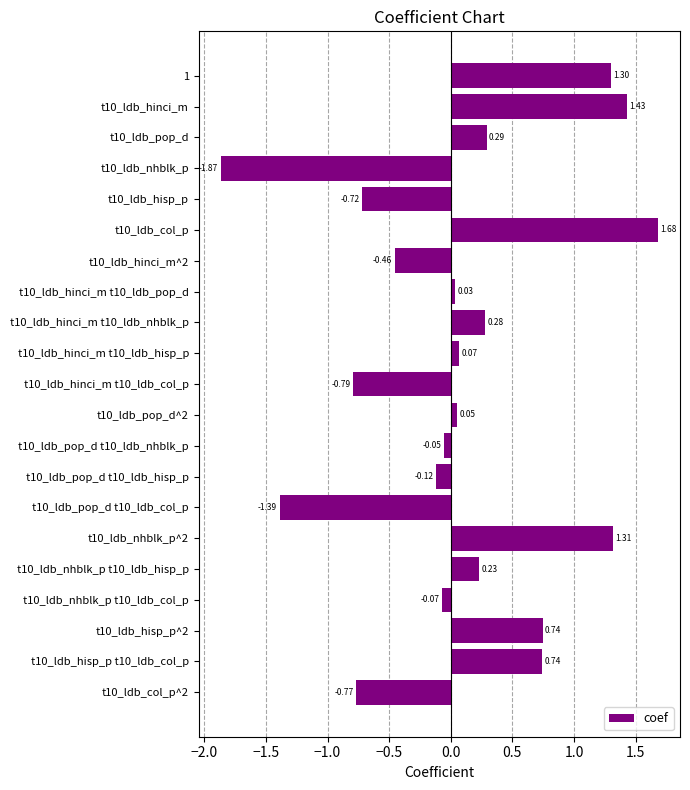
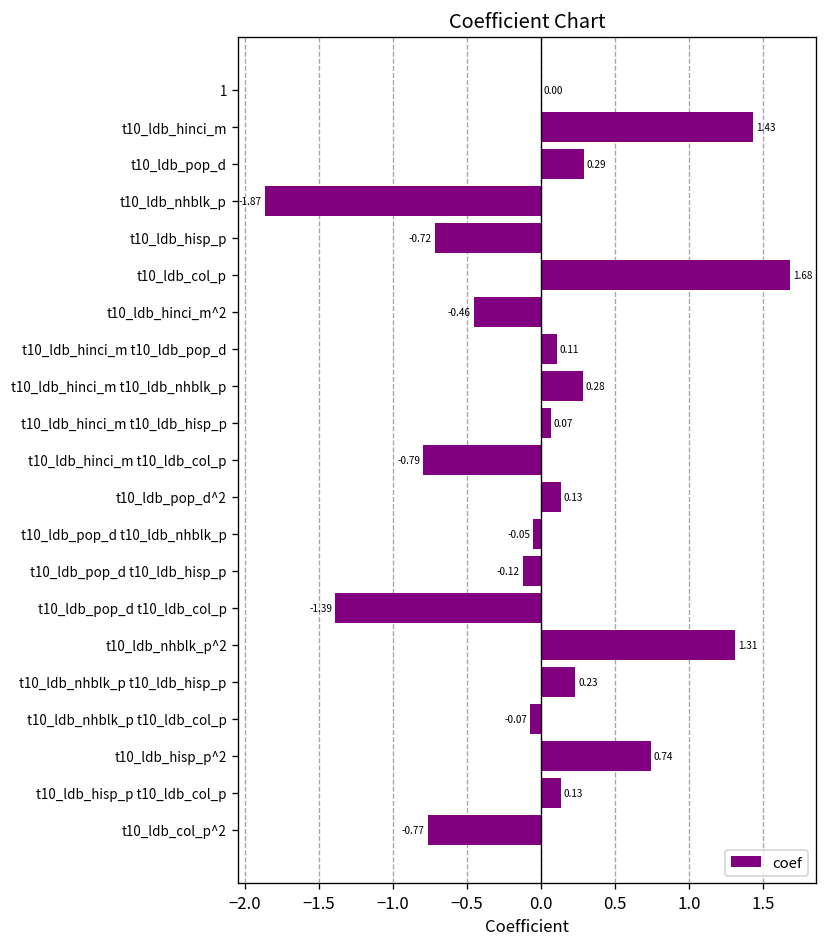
1: 1.30 -> 0.00
t10_ldb_hinci_m t10_ldb_pop_d: 0.03 -> 0.11
t10_ldb_pop_d^2: 0.05 -> 0.13
t10_ldb_hisp_p t10_ldb_col_p: 0.74 -> 0.13
